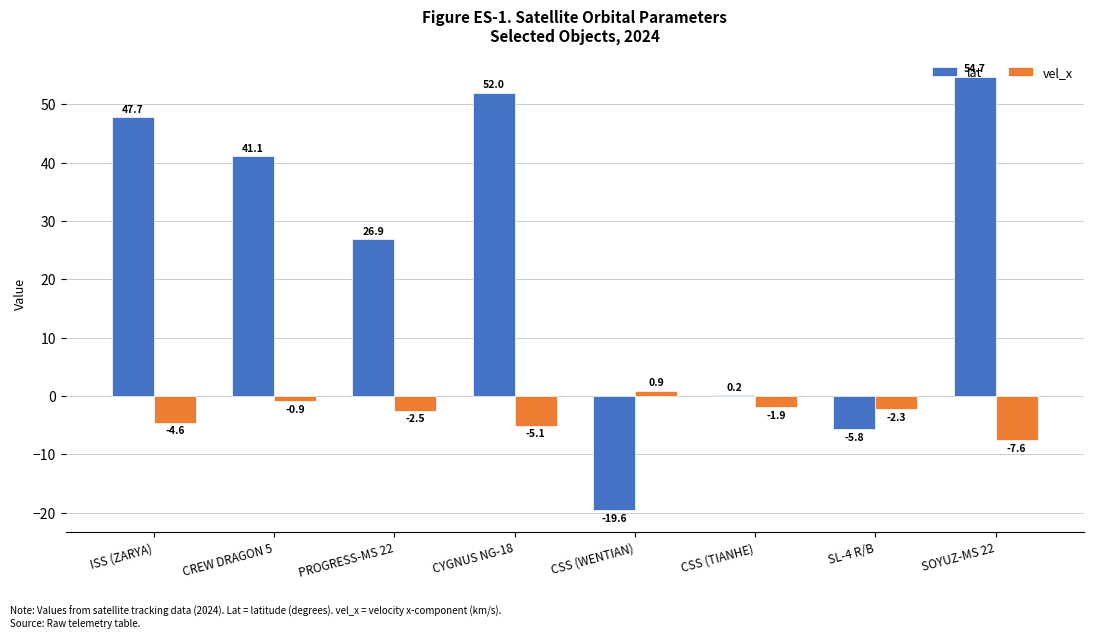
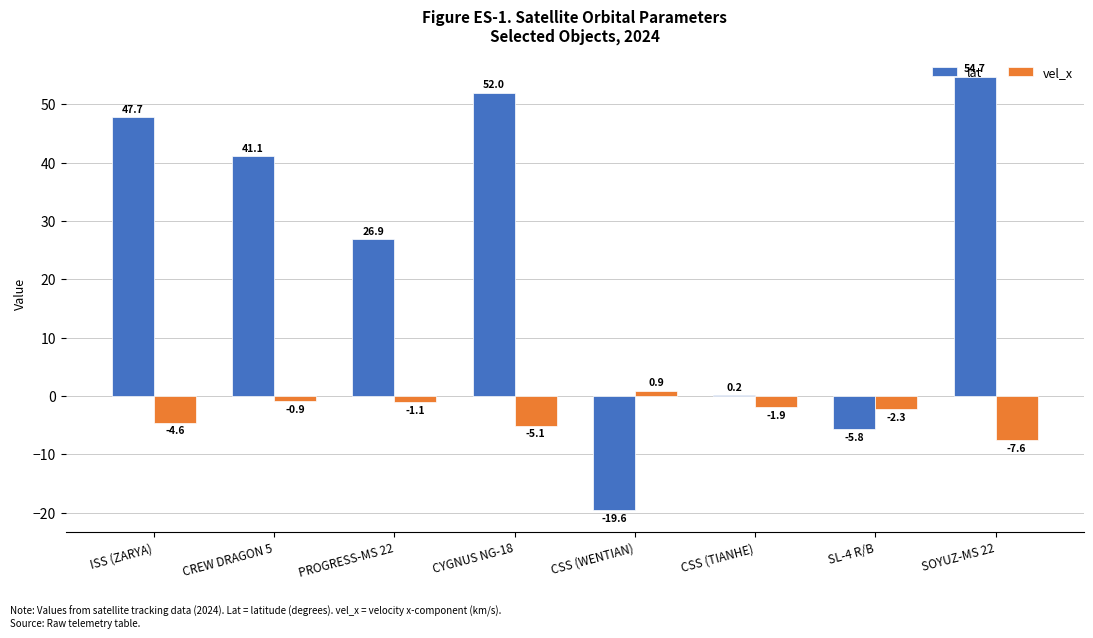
vel_x, PROGRESS-MS 22: -2.5 -> -1.1
